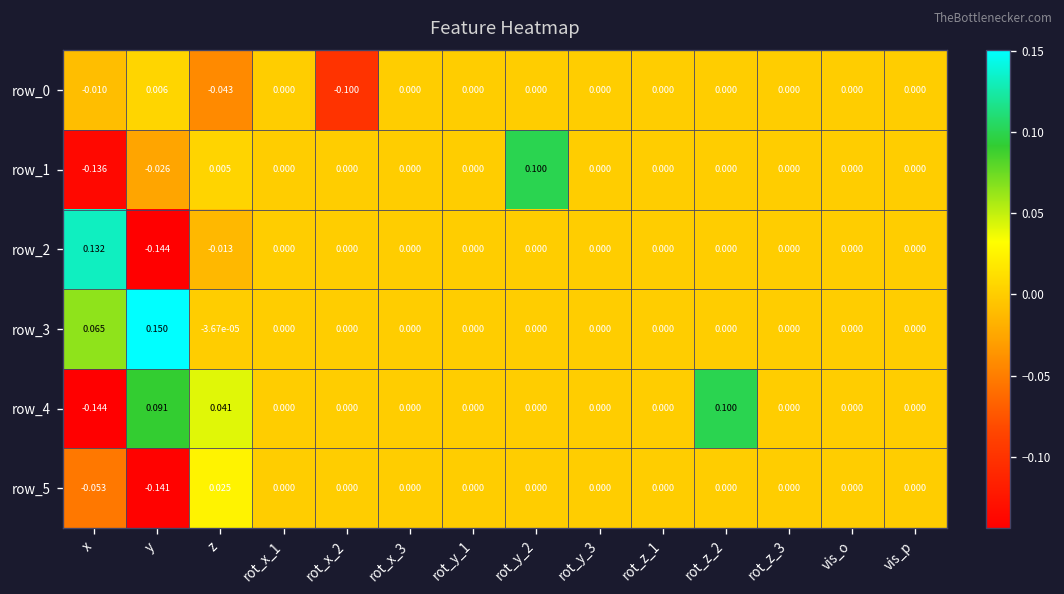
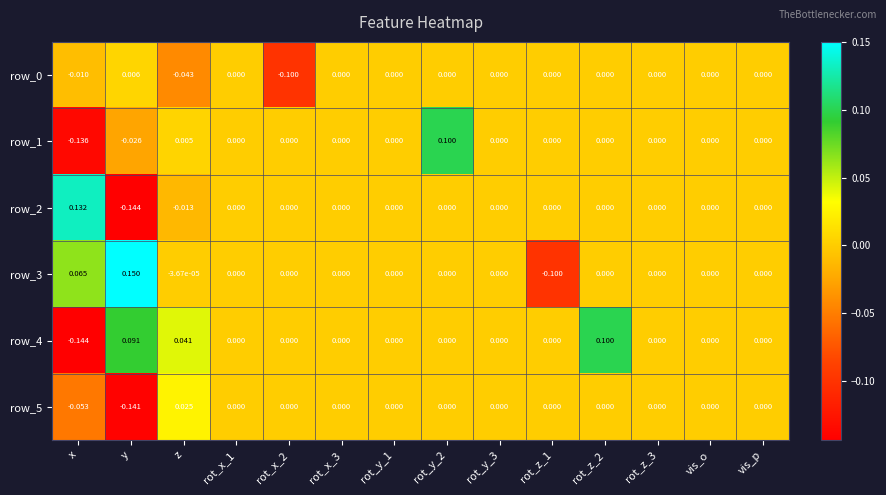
row_3, rot_z_1: 0.000 -> -0.100
